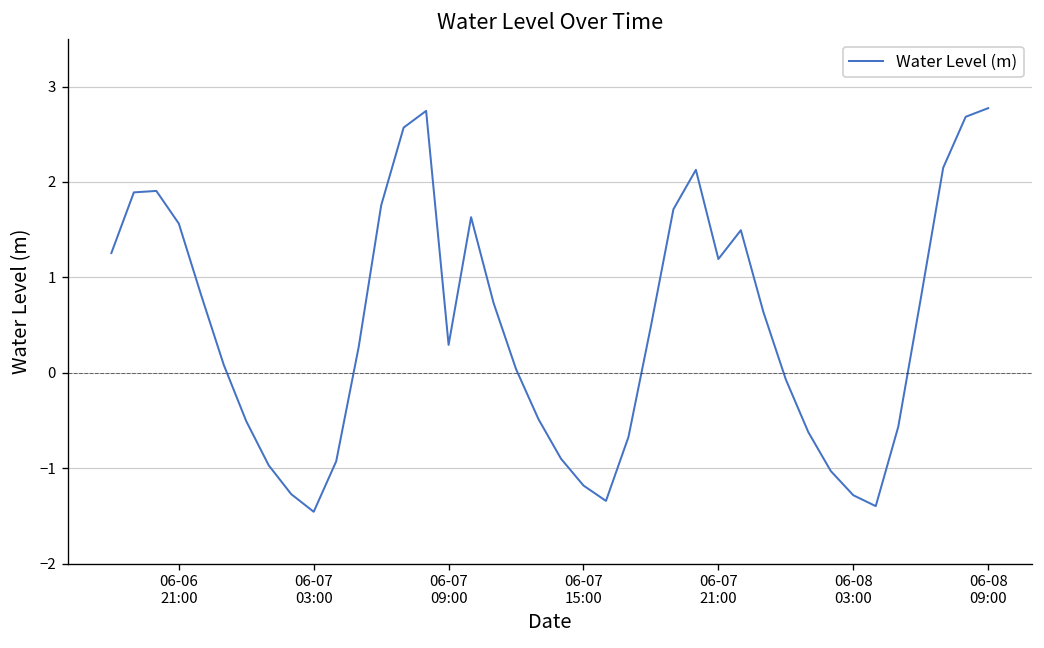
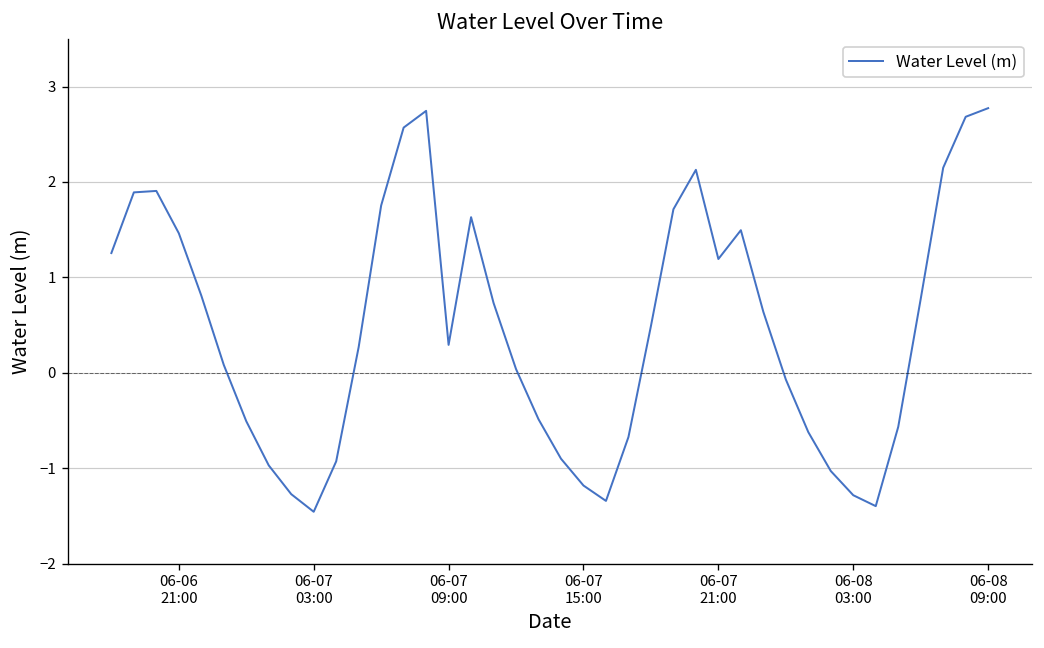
06-06 21:00: 1.6 -> 1.5
